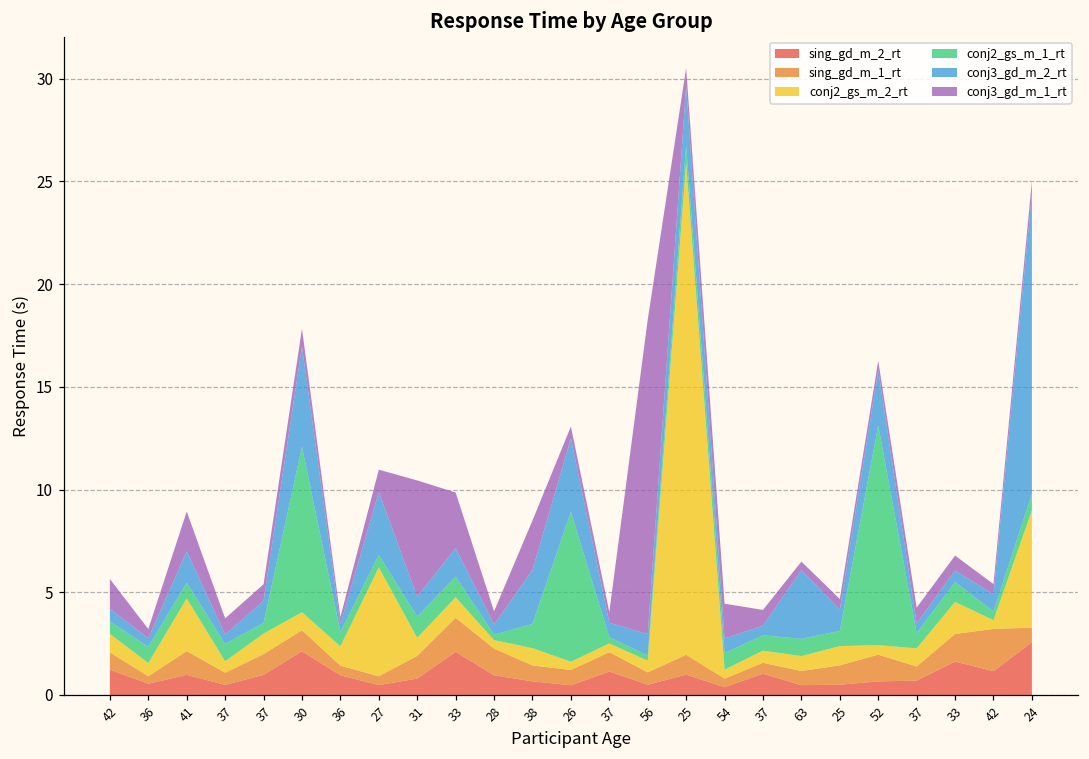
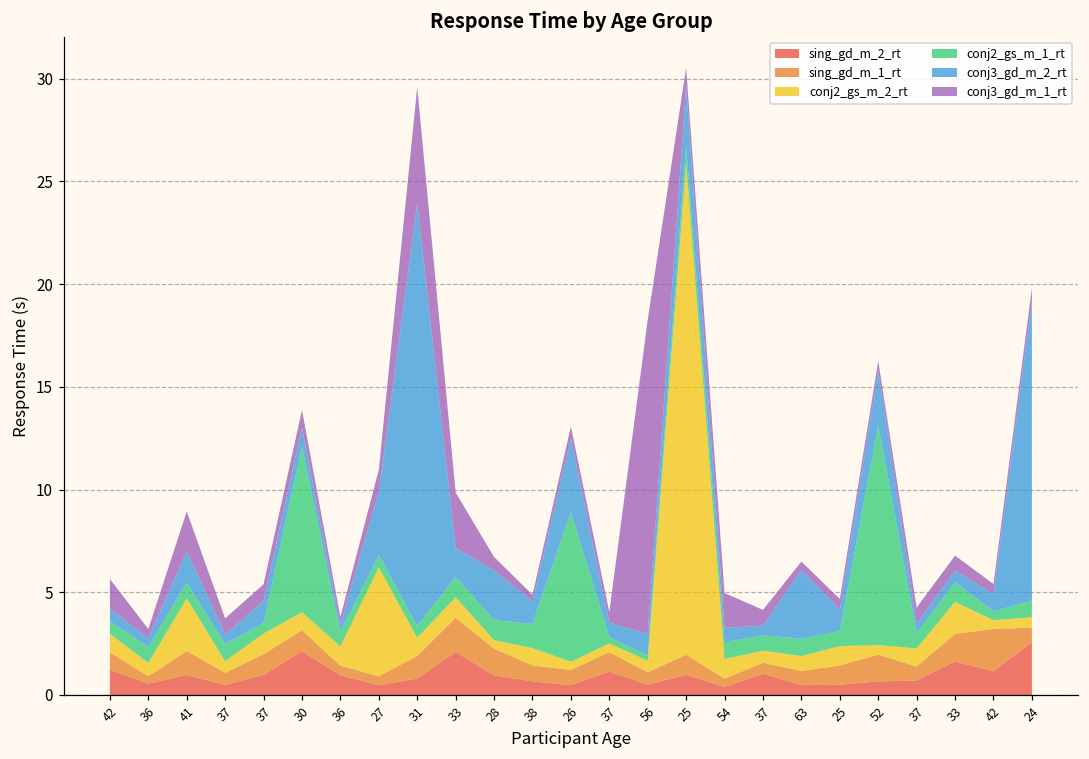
conj3_gd_m_2_rt, 30: 4.9 -> 0.9
conj2_gs_m_1_rt, 31: 1.0 -> 0.6
conj3_gd_m_2_rt, 31: 1.0 -> 20.6
conj2_gs_m_1_rt, 28: 0.3 -> 1.0
conj3_gd_m_2_rt, 28: 0.5 -> 2.4
conj3_gd_m_2_rt, 38: 2.6 -> 1.1
conj3_gd_m_1_rt, 38: 2.4 -> 0.3
conj2_gs_m_2_rt, 54: 0.4 -> 1.0
conj2_gs_m_2_rt, 24: 5.7 -> 0.5
